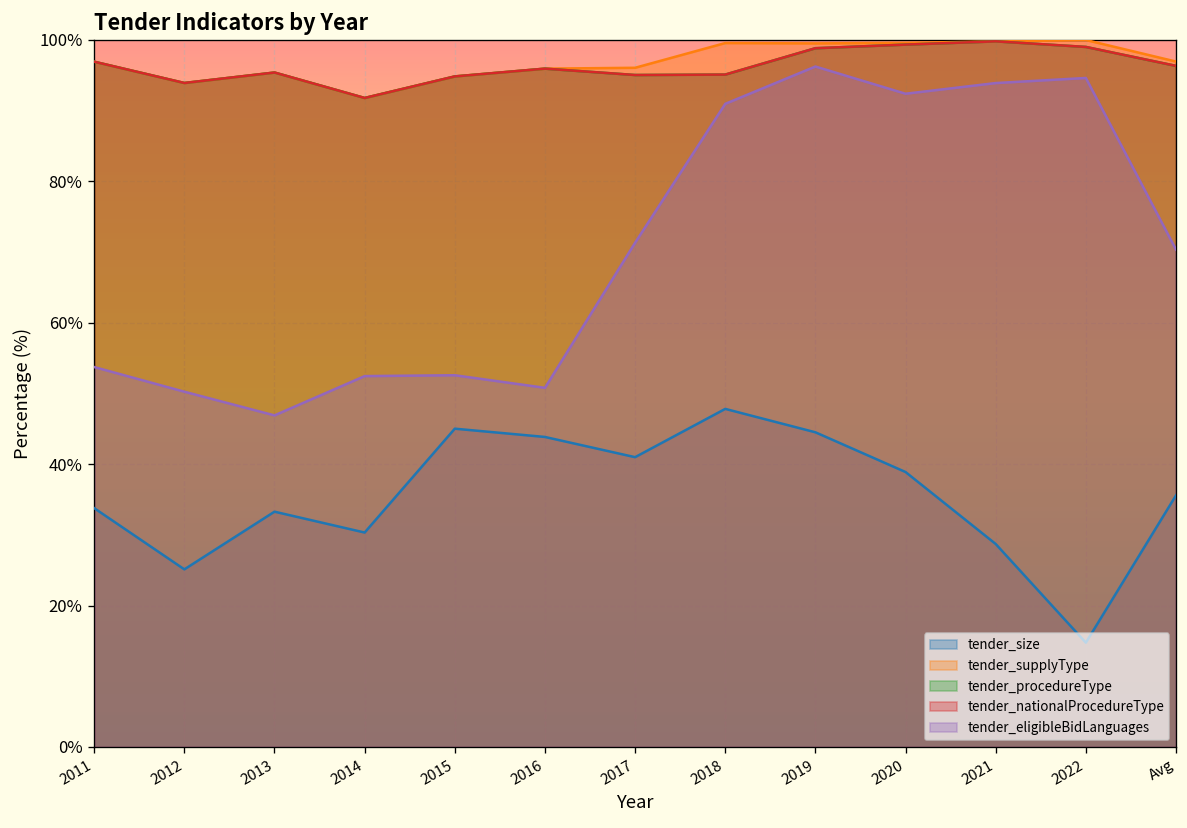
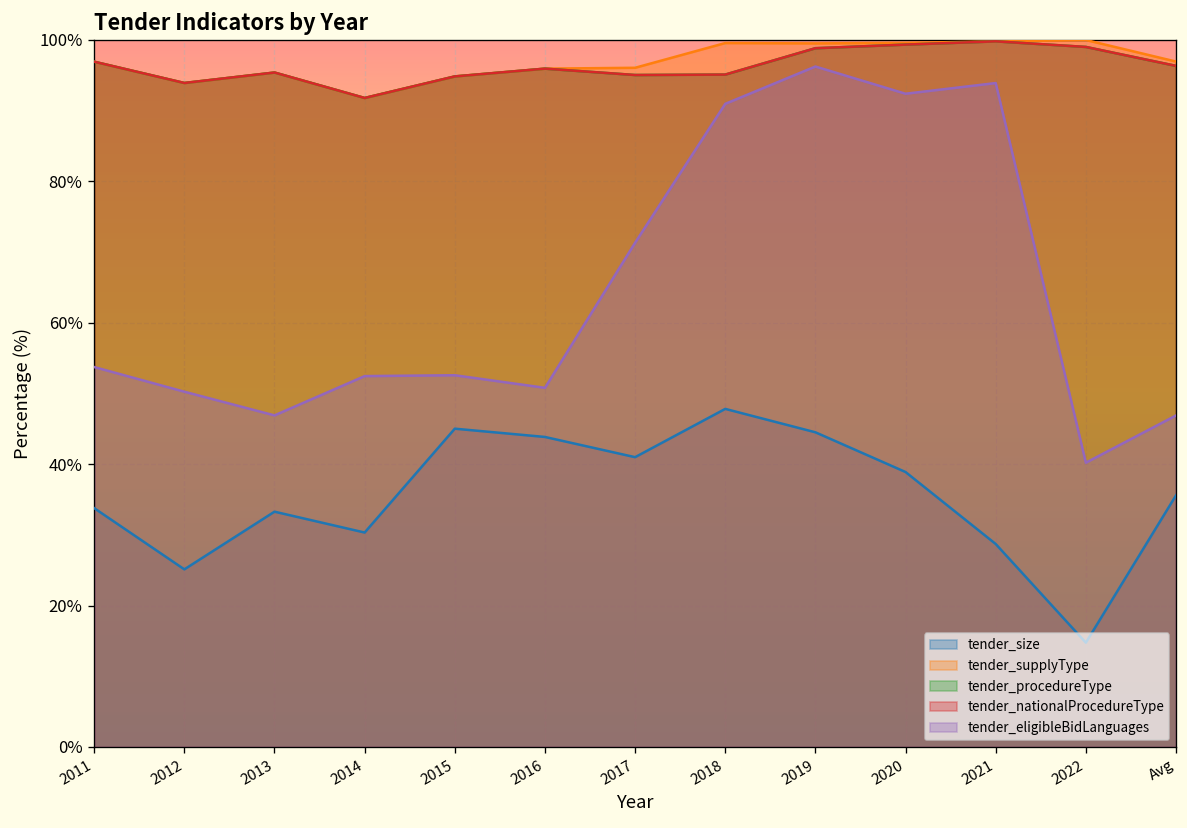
tender_eligibleBidLanguages, 2022: 95% -> 40%
tender_eligibleBidLanguages, Avg: 70% -> 47%
